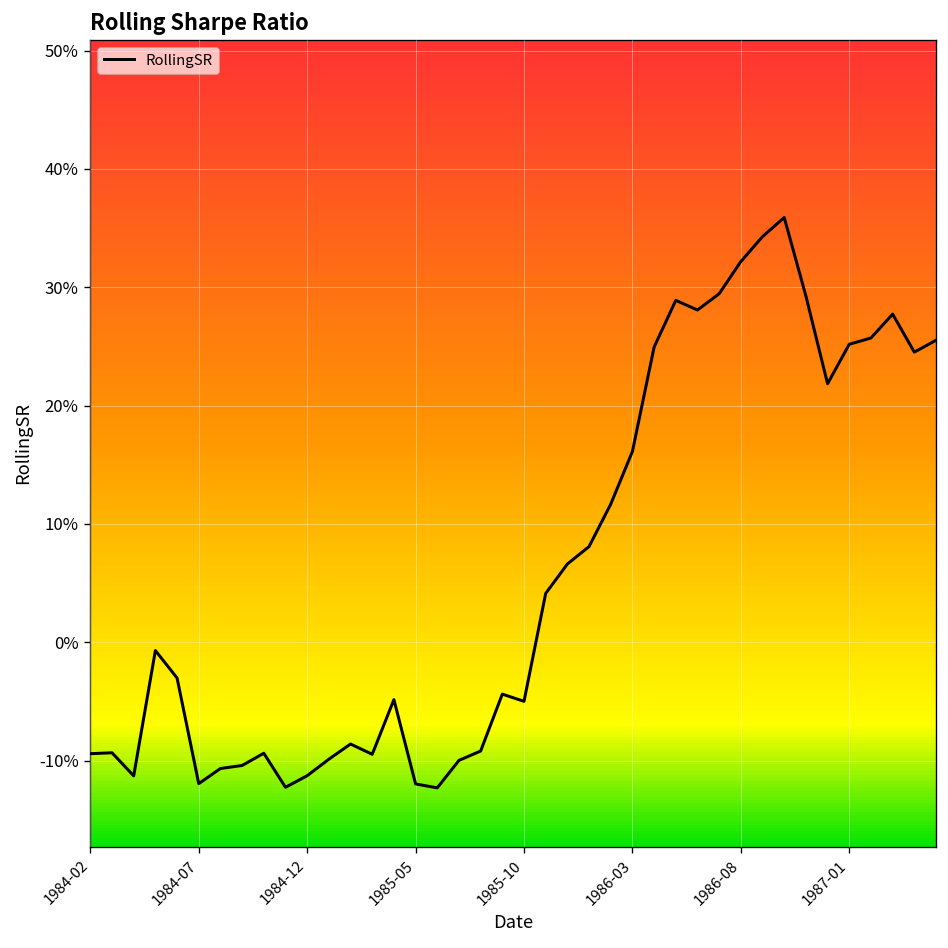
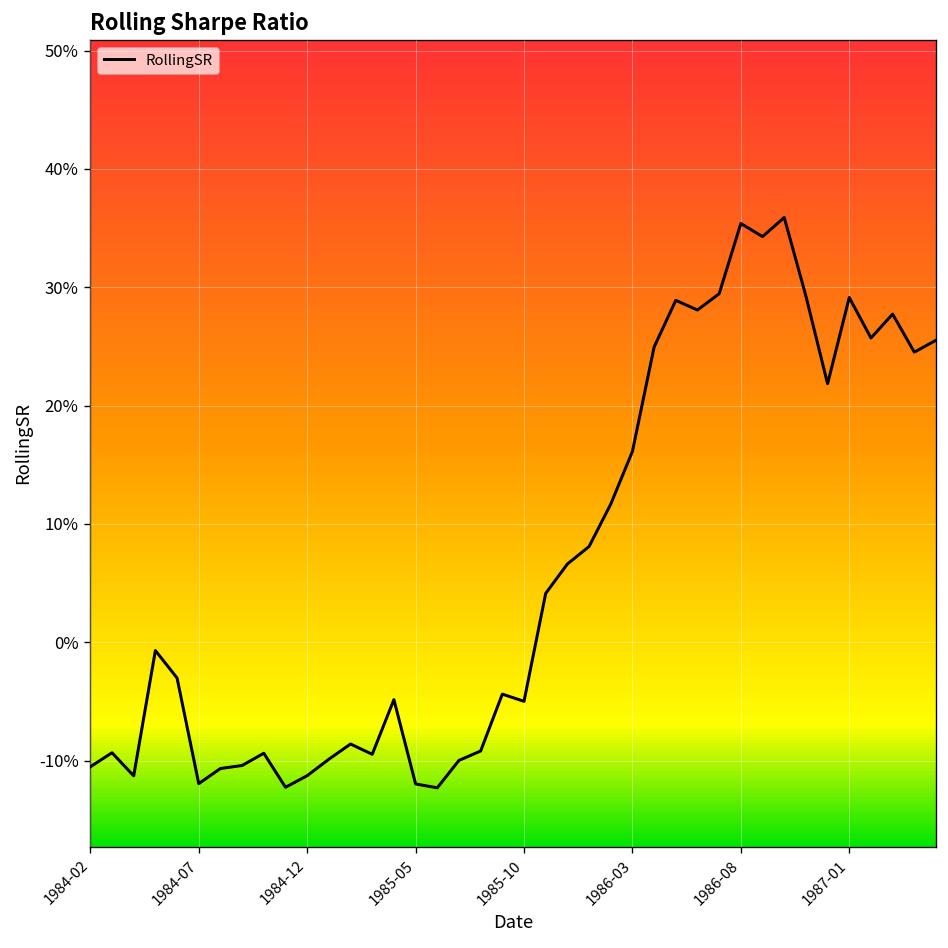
1984-02: -9% -> -11%
1986-08: 32% -> 35%
1987-01: 25% -> 29%
